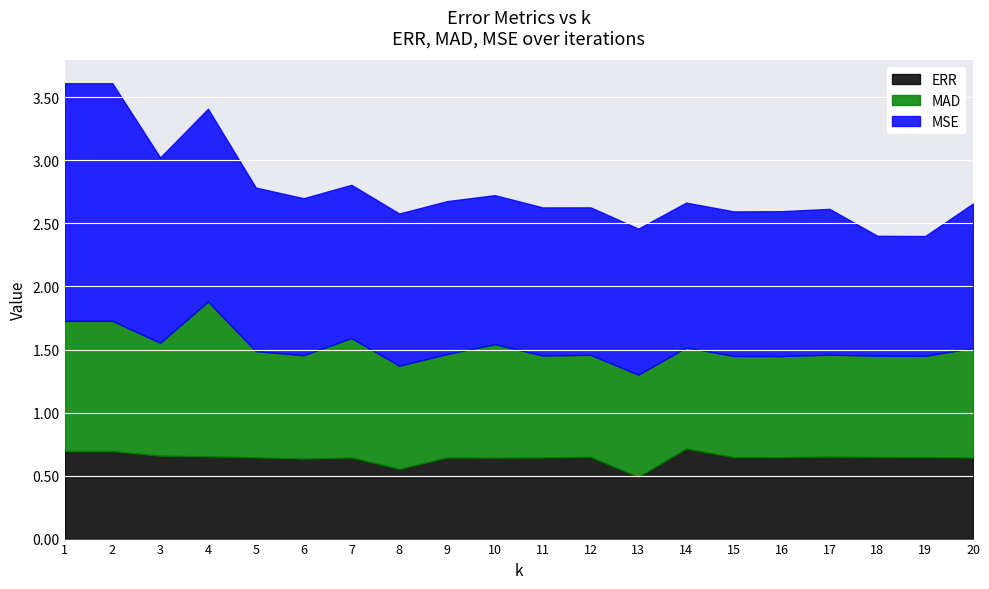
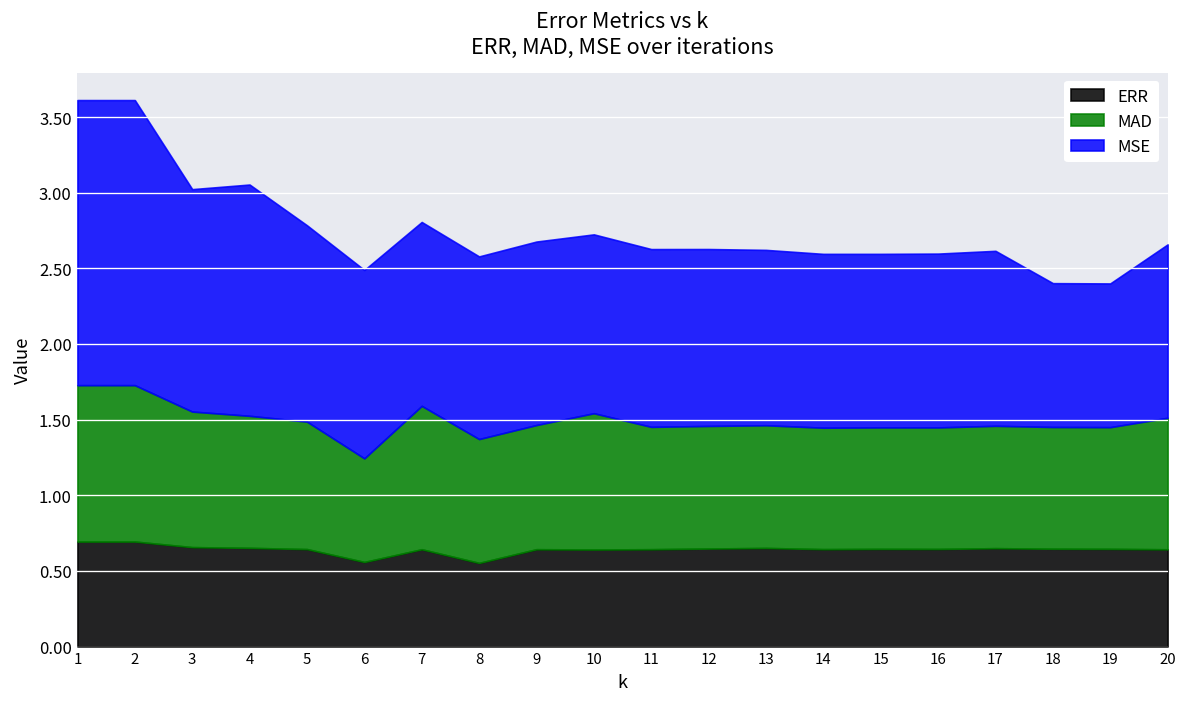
MAD, 4: 1.23 -> 0.87
ERR, 6: 0.63 -> 0.56
MAD, 6: 0.82 -> 0.69
ERR, 13: 0.49 -> 0.65
ERR, 14: 0.71 -> 0.64
